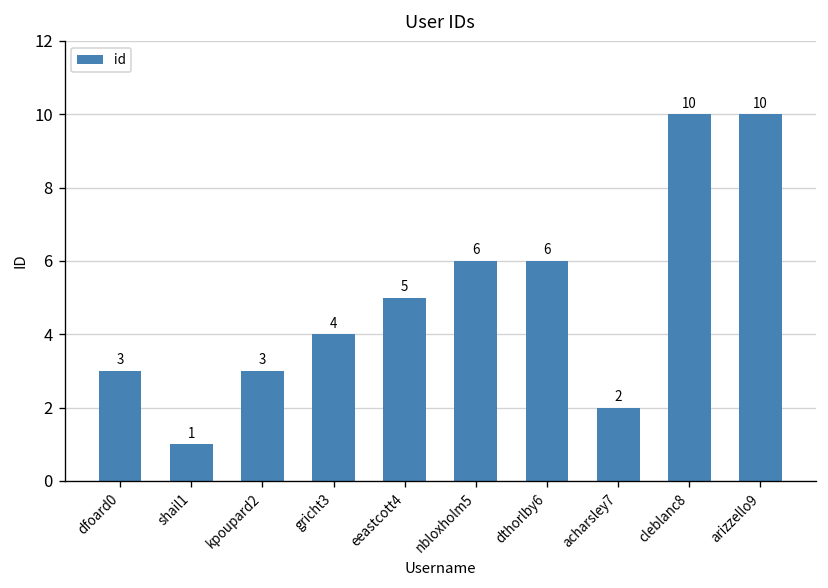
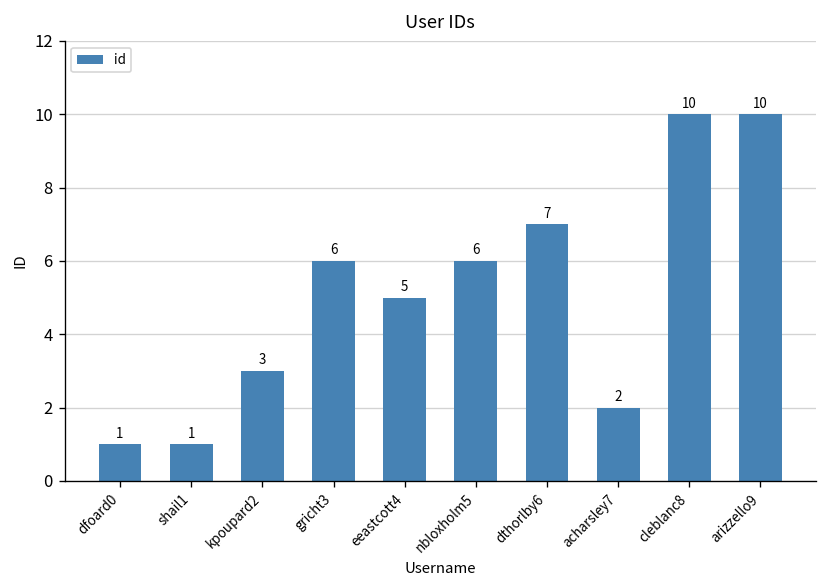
dfoard0: 3 -> 1
gricht3: 4 -> 6
dthorlby6: 6 -> 7
